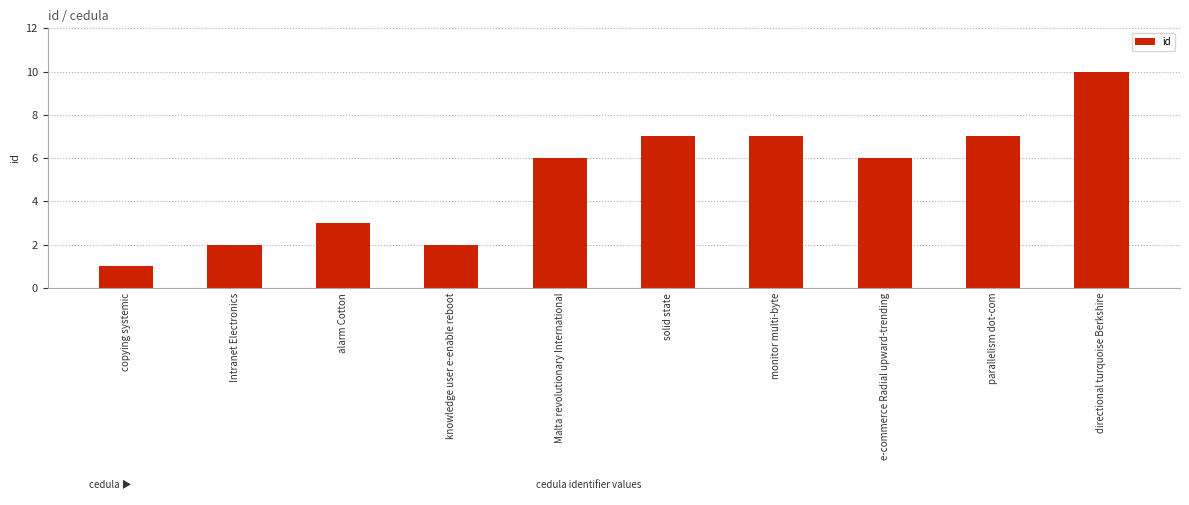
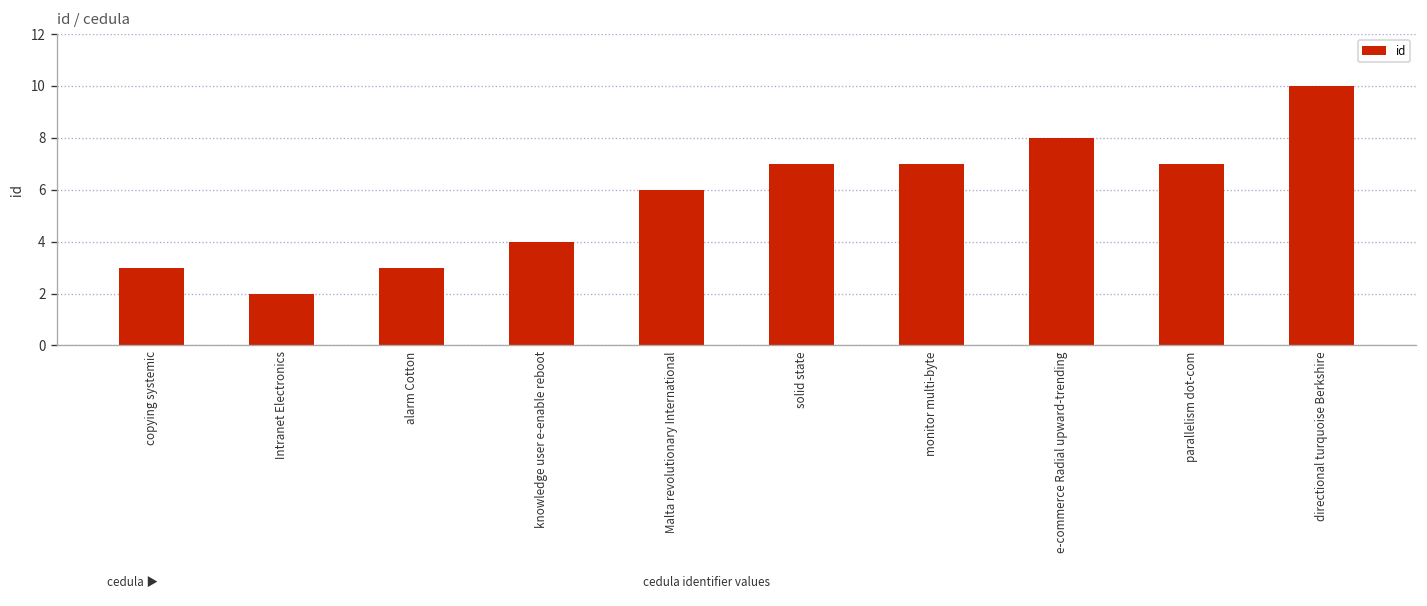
copying systemic: 1 -> 3
knowledge user e-enable reboot: 2 -> 4
e-commerce Radial upward-trending: 6 -> 8
